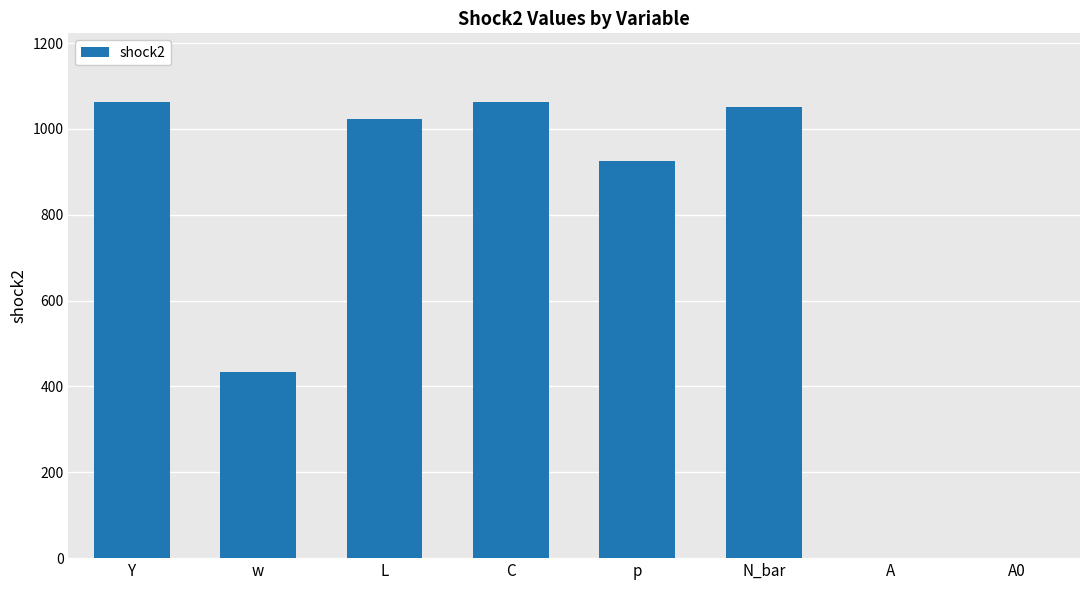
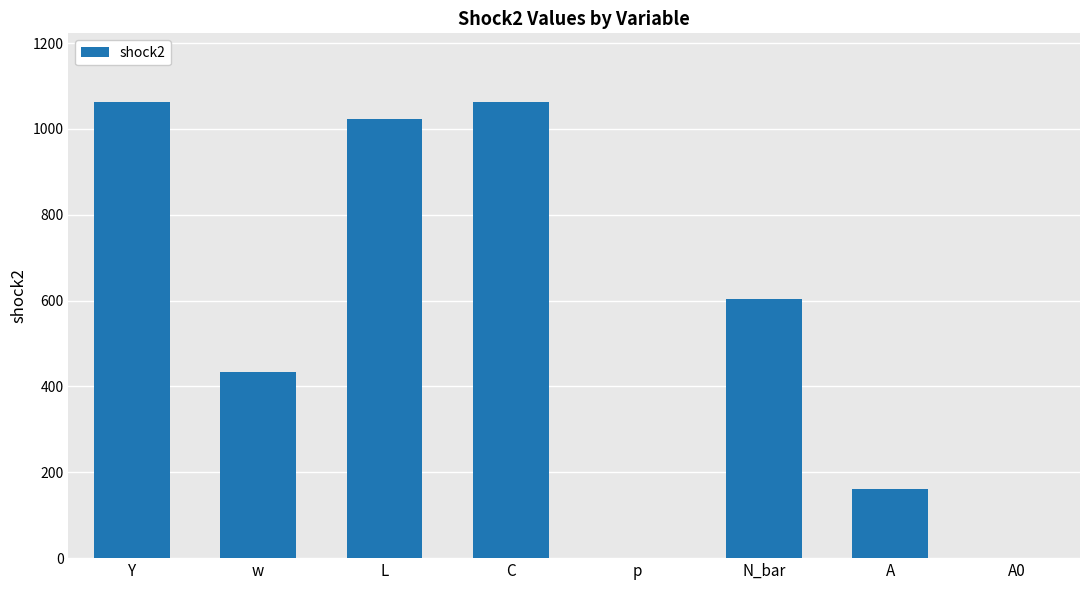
p: 930 -> 0
N_bar: 1050 -> 600
A: 0 -> 160
